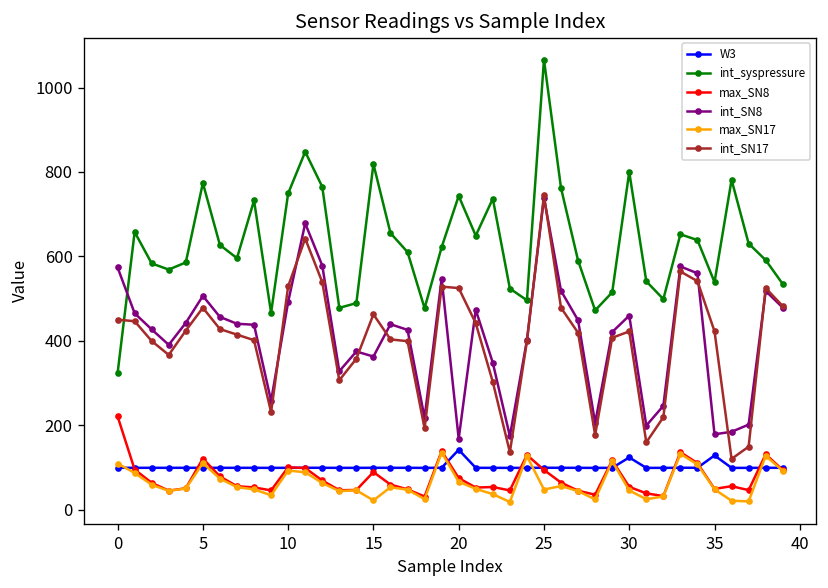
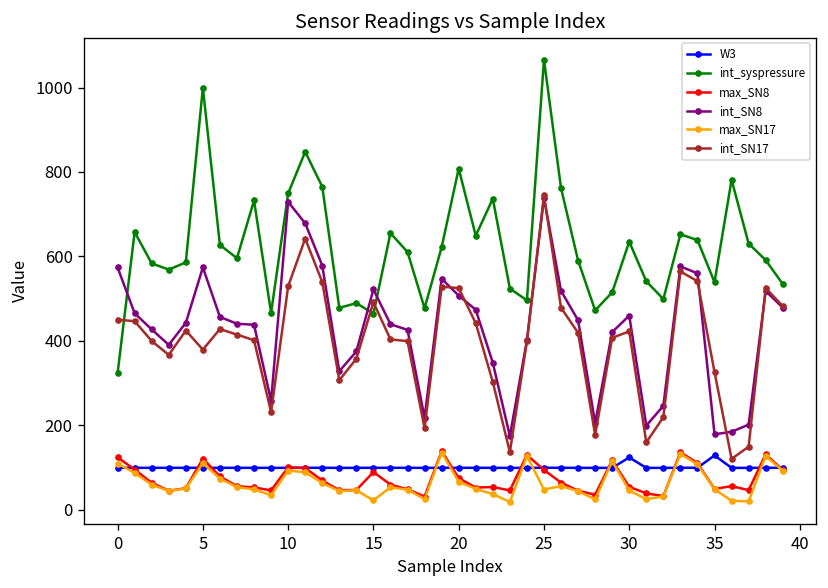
max_SN8, 0: 220 -> 120
int_syspressure, 5: 770 -> 1000
int_SN8, 5: 510 -> 570
int_SN17, 5: 480 -> 380
int_SN8, 10: 490 -> 730
int_syspressure, 15: 820 -> 460
int_SN8, 15: 360 -> 520
int_SN17, 15: 460 -> 490
W3, 20: 140 -> 100
int_syspressure, 20: 740 -> 810
int_SN8, 20: 170 -> 510
int_syspressure, 30: 800 -> 630
int_SN17, 35: 420 -> 330
